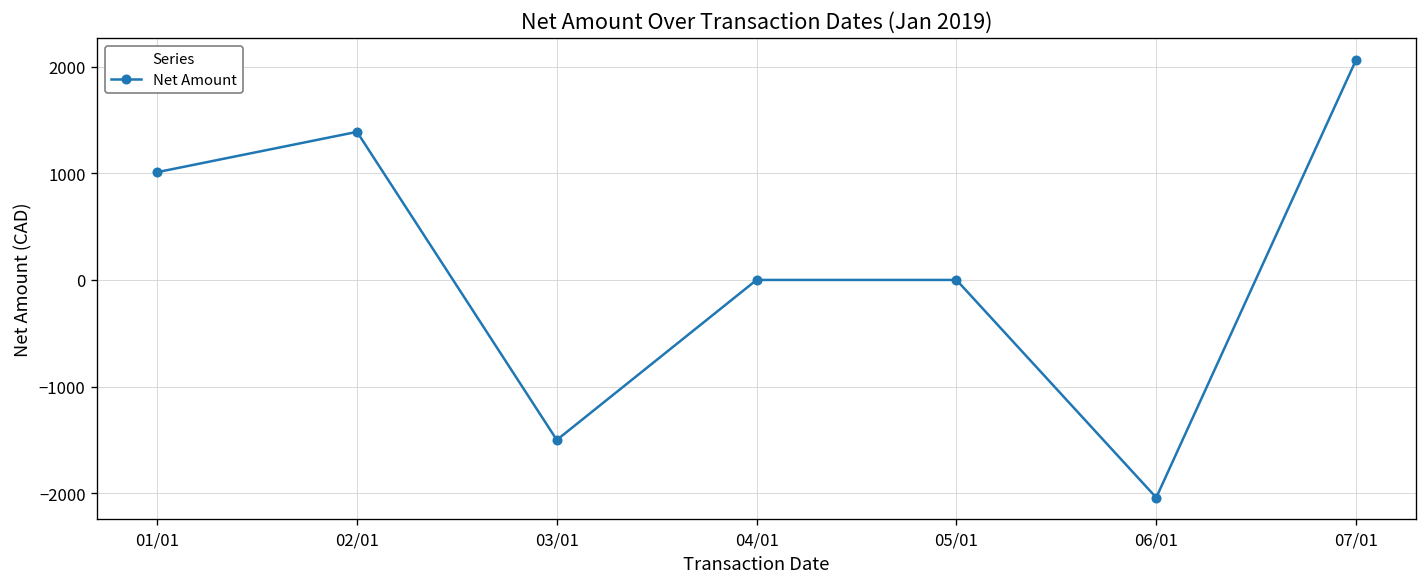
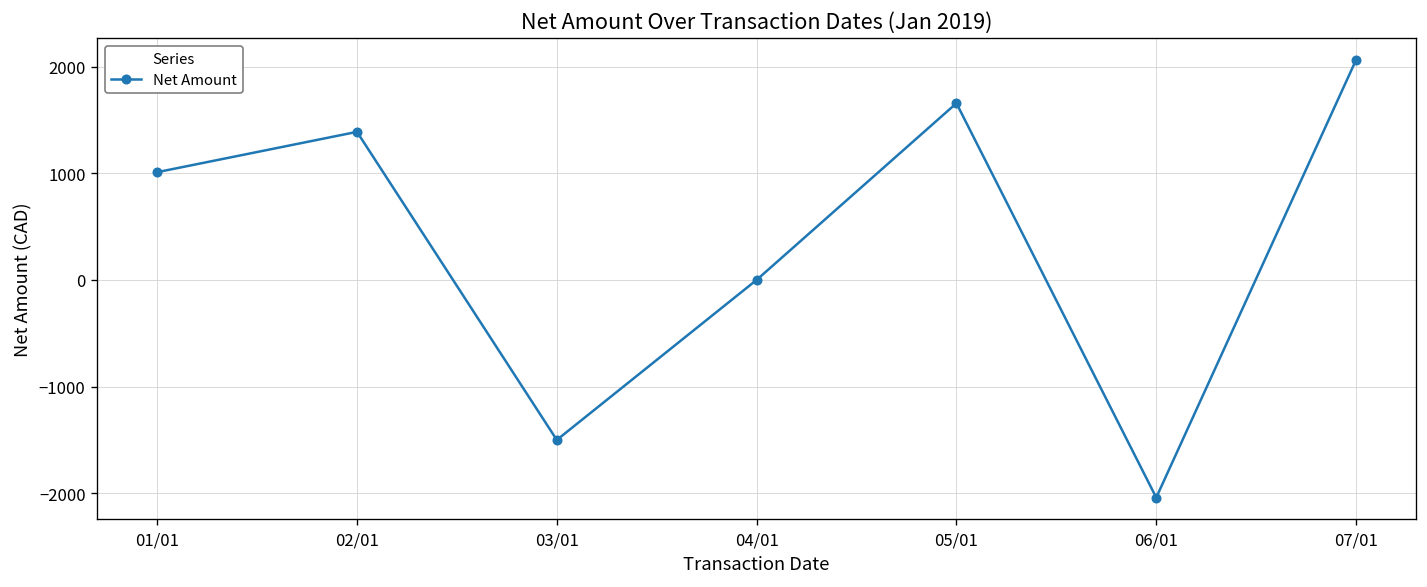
05/01: 0 -> 1700
